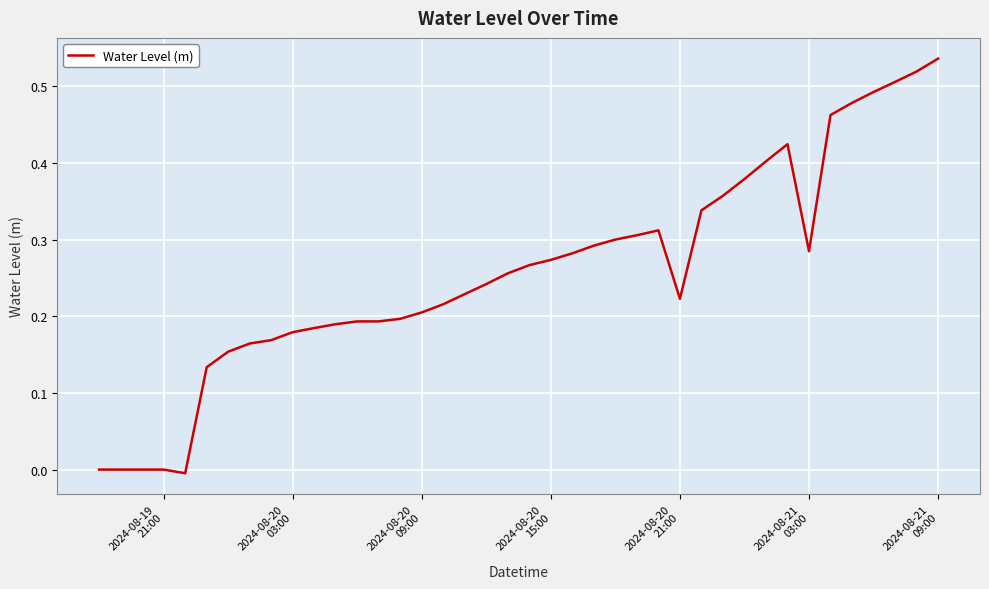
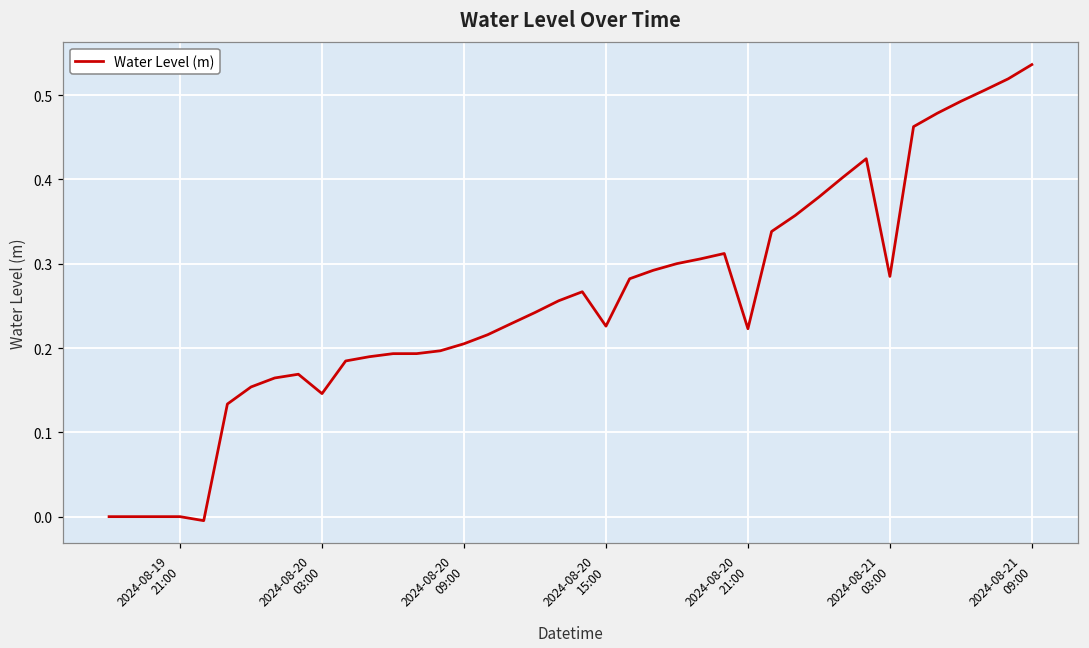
2024-08-20 03:00: 0.18 -> 0.15
2024-08-20 15:00: 0.27 -> 0.23
